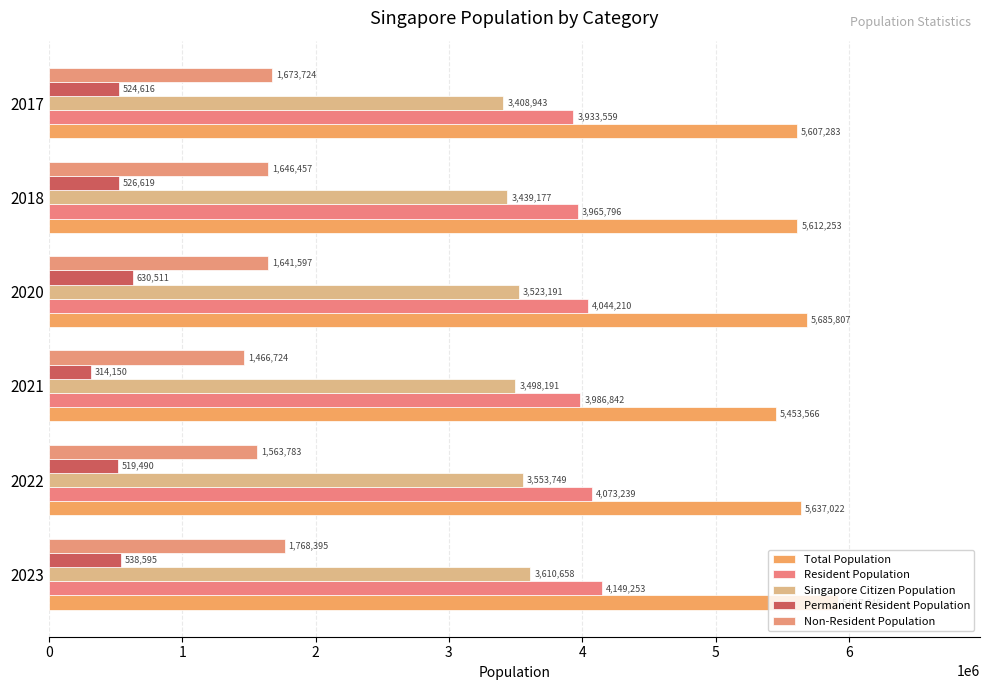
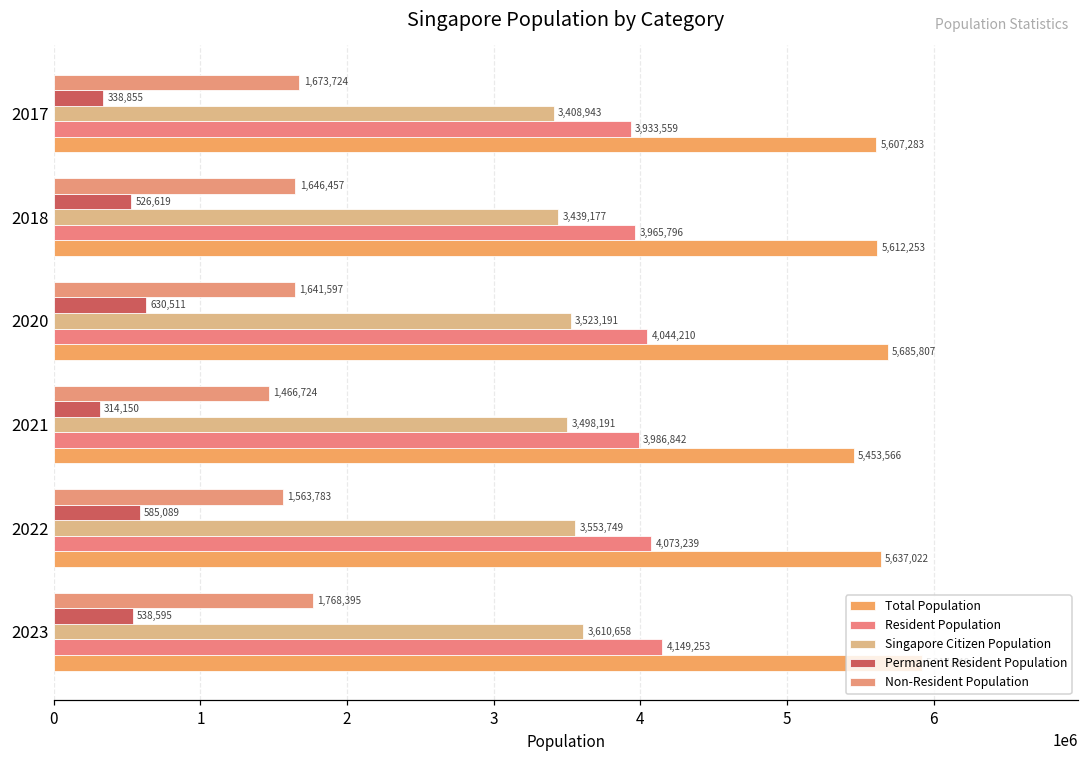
Permanent Resident Population, 2017: 524,616 -> 338,855
Permanent Resident Population, 2022: 519,490 -> 585,089
